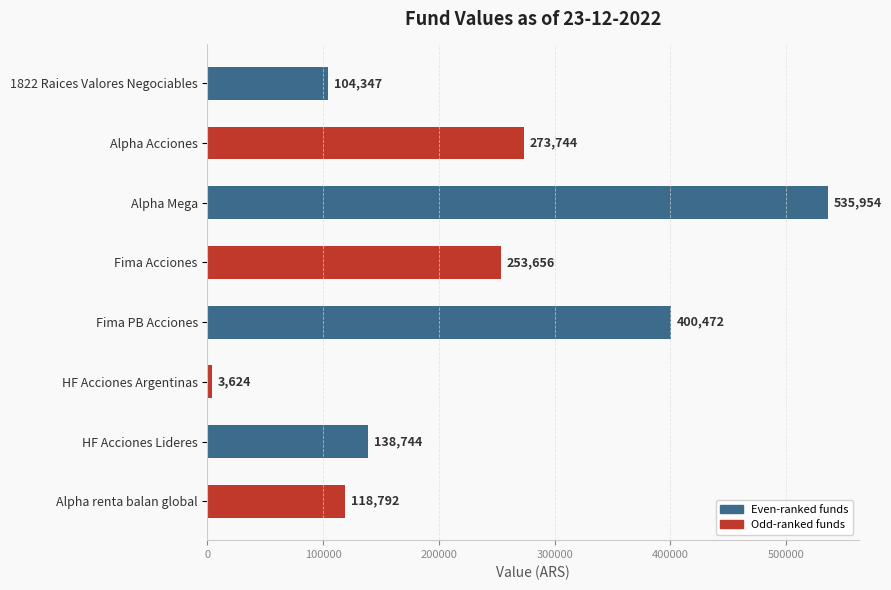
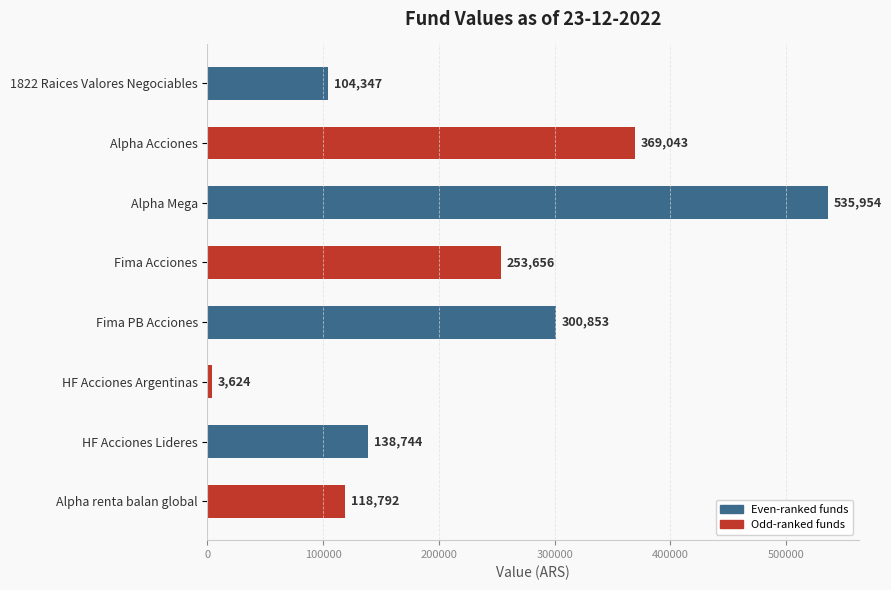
Alpha Acciones: 273,744 -> 369,043
Fima PB Acciones: 400,472 -> 300,853
